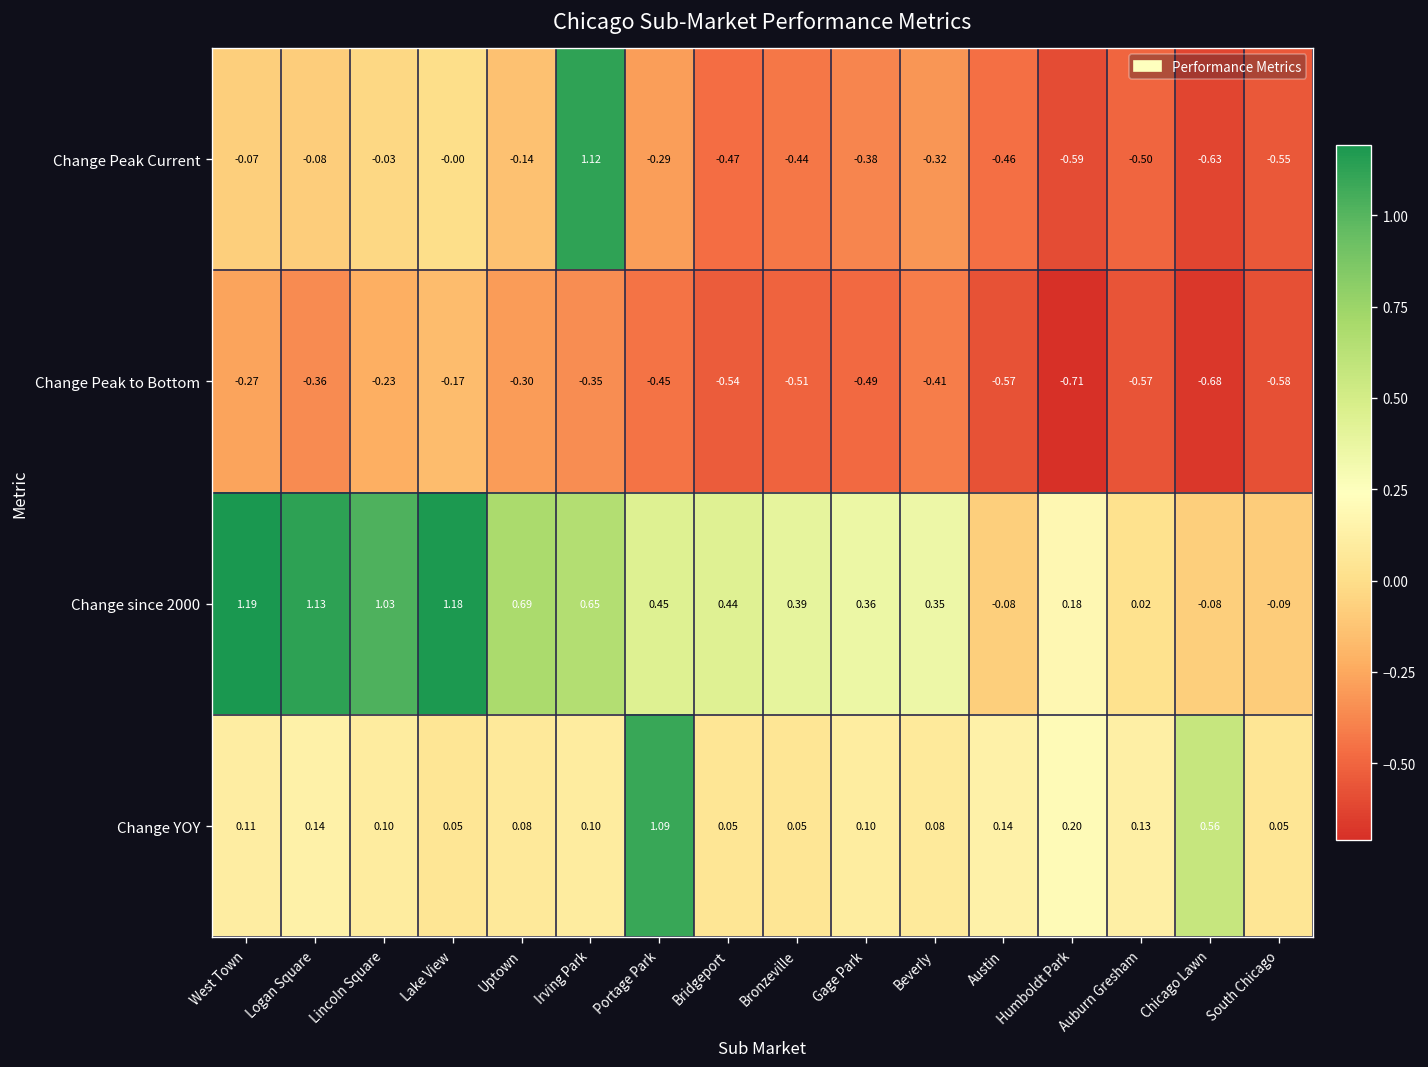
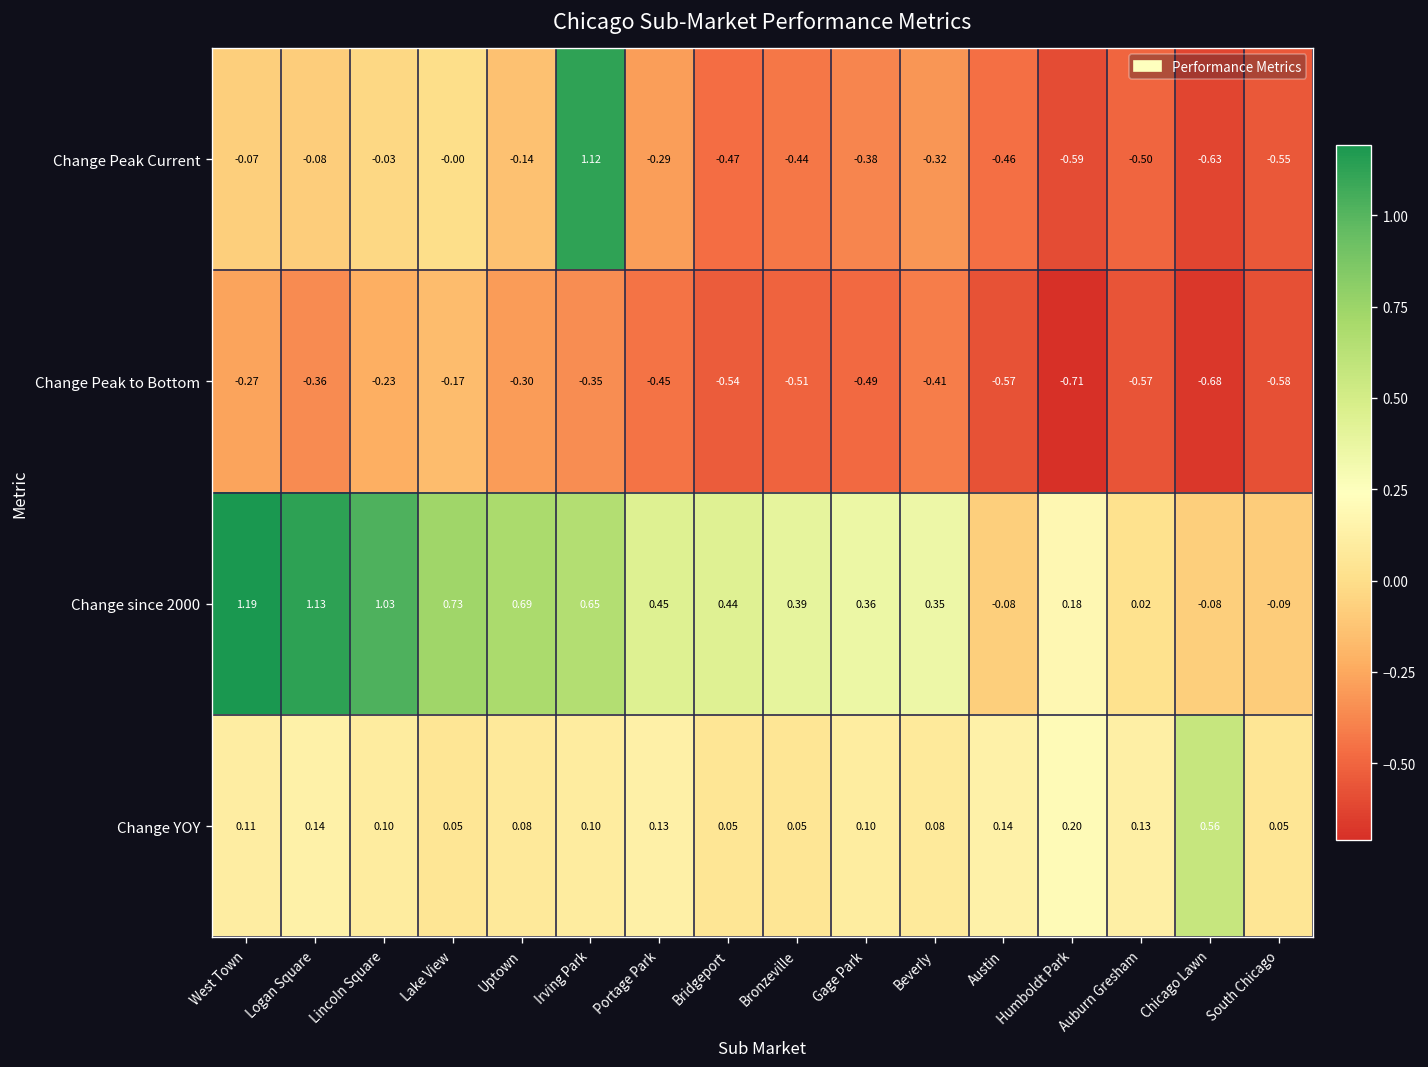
Change since 2000, Lake View: 1.18 -> 0.73
Change YOY, Portage Park: 1.09 -> 0.13
